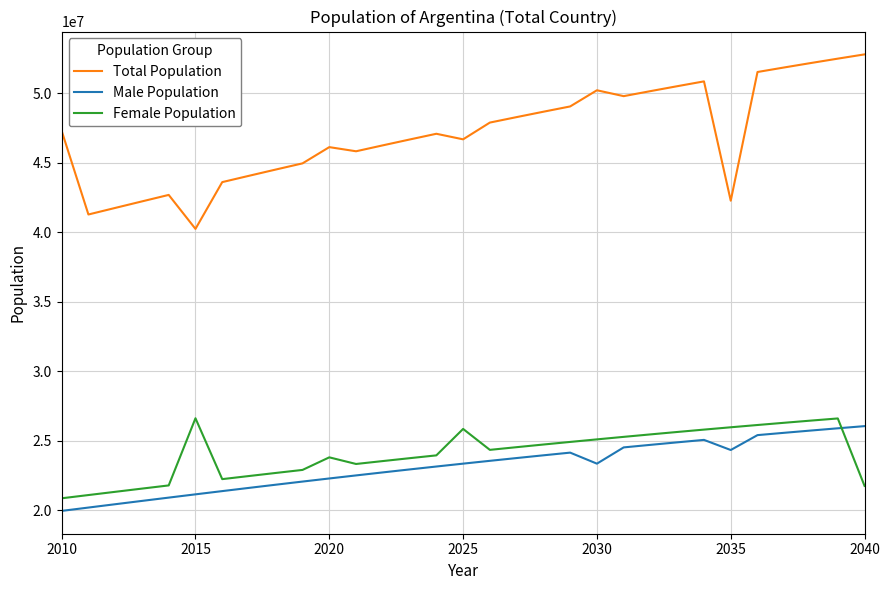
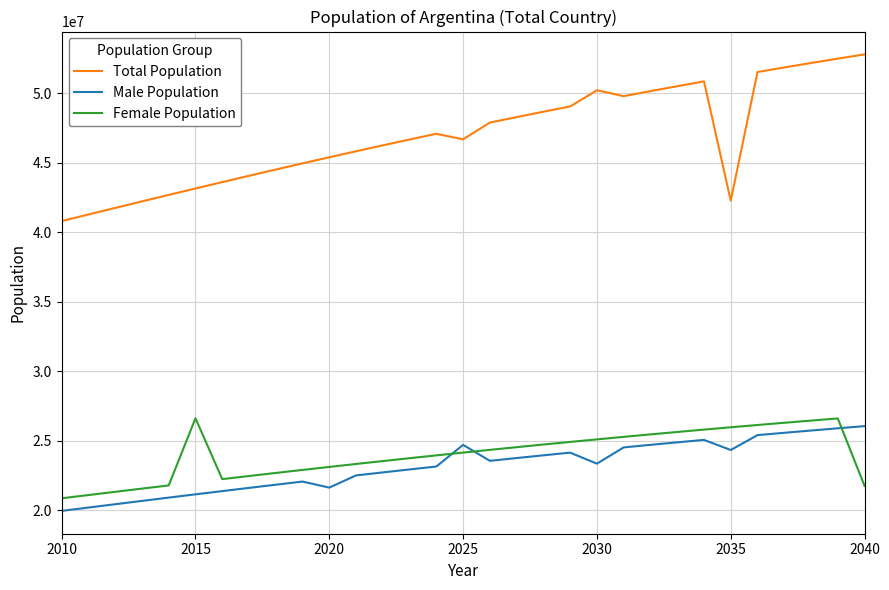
Total Population, 2010: 47300000 -> 40800000
Total Population, 2015: 40200000 -> 43100000
Total Population, 2020: 46100000 -> 45400000
Male Population, 2020: 22300000 -> 21600000
Female Population, 2020: 23800000 -> 23100000
Male Population, 2025: 23300000 -> 24700000
Female Population, 2025: 25800000 -> 24100000
